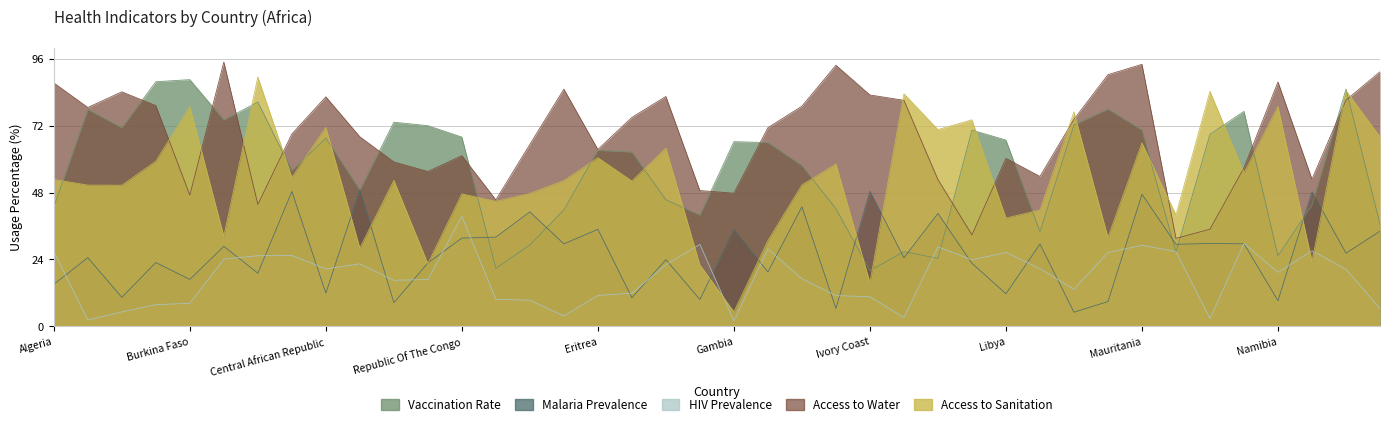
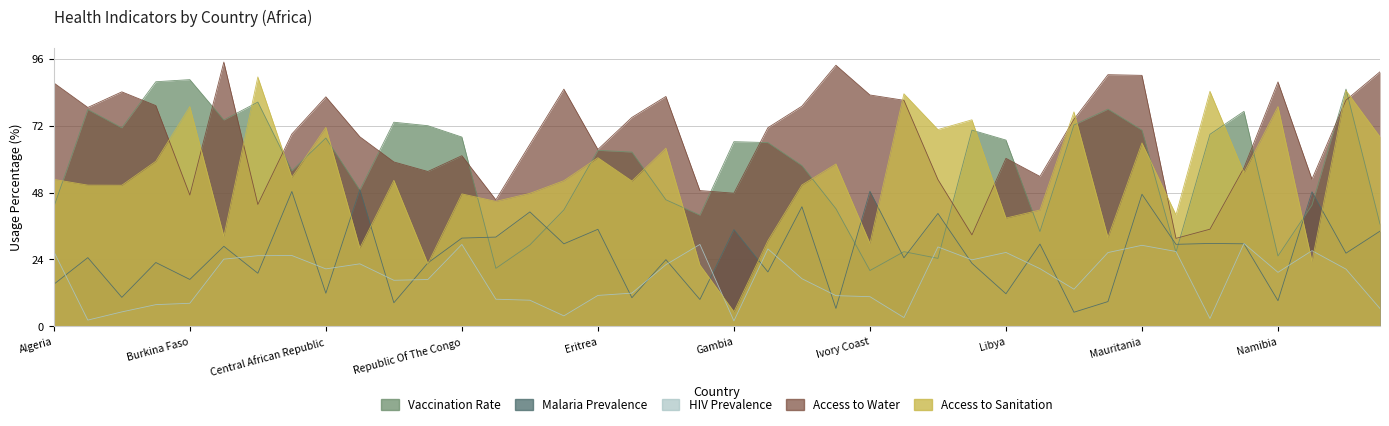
HIV Prevalence, Republic Of The Congo: 39 -> 29
Access to Sanitation, Ivory Coast: 16 -> 30
Access to Water, Mauritania: 94 -> 90
